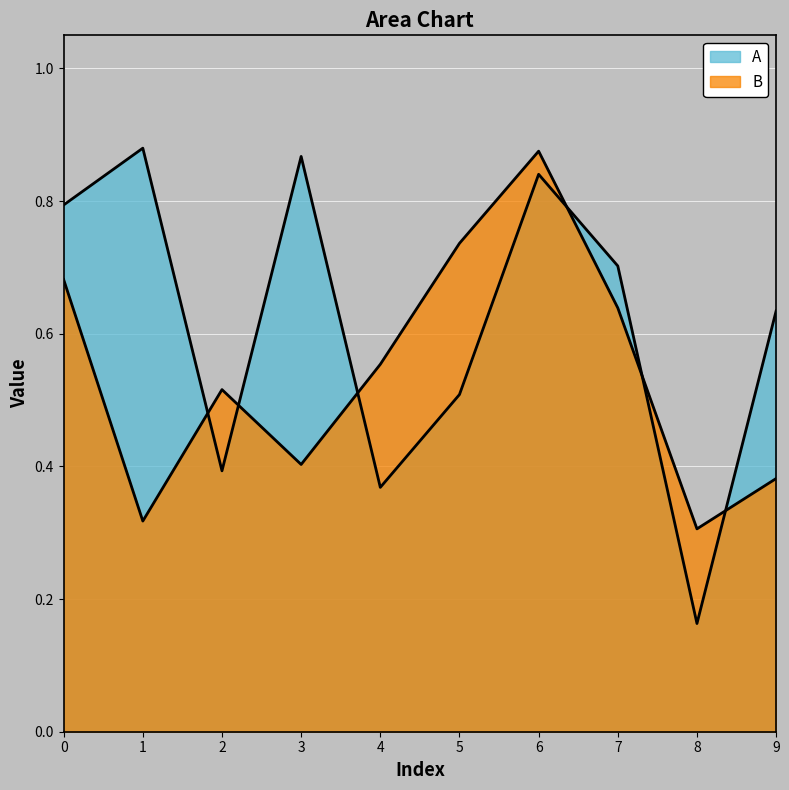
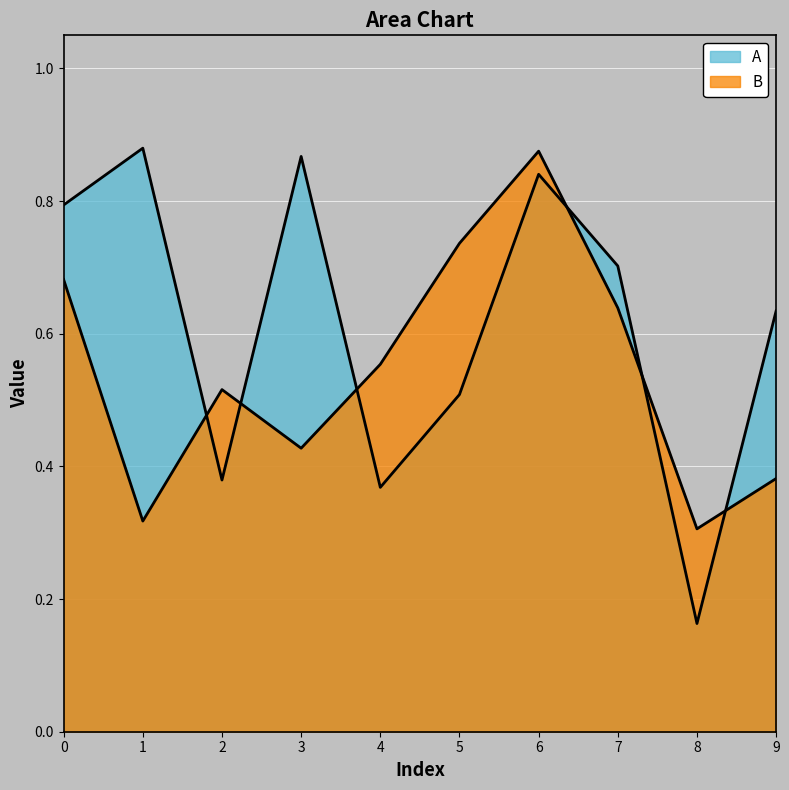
A, 2: 0.39 -> 0.38
B, 3: 0.40 -> 0.43
